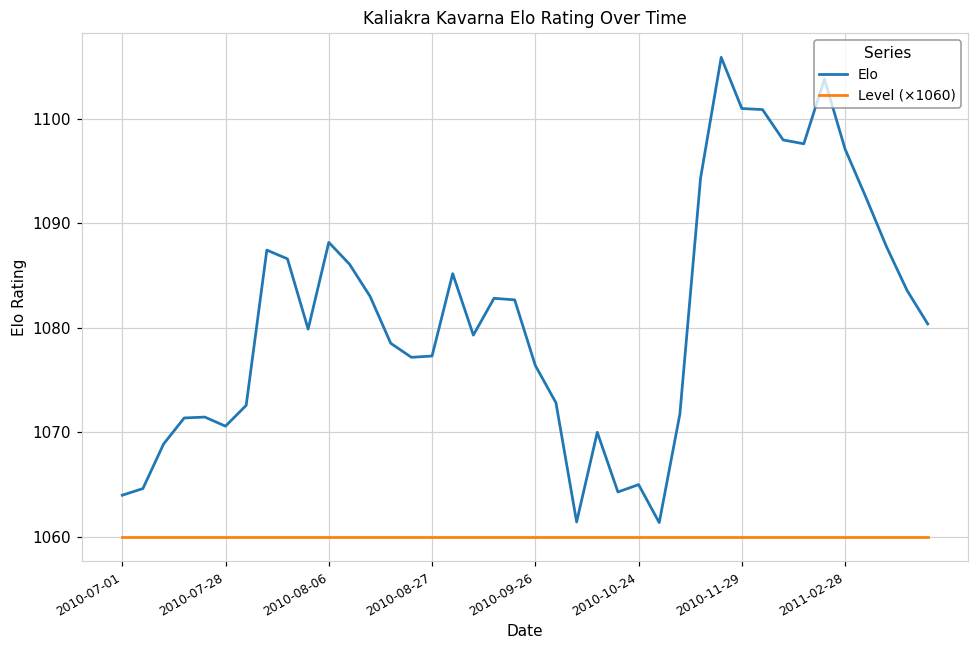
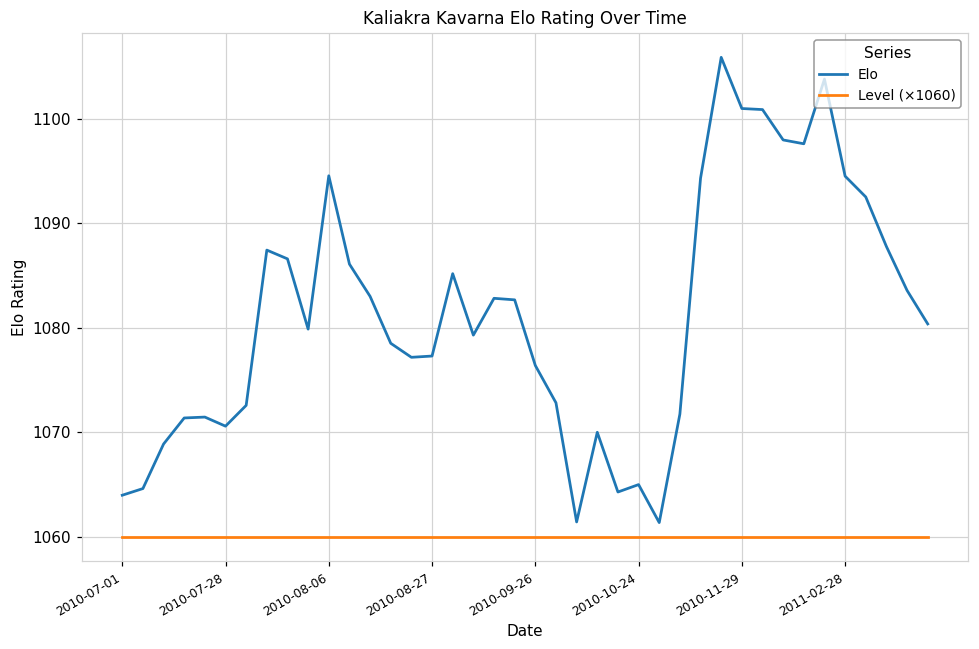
Elo, 2010-08-06: 1088 -> 1095
Elo, 2011-02-28: 1097 -> 1094
